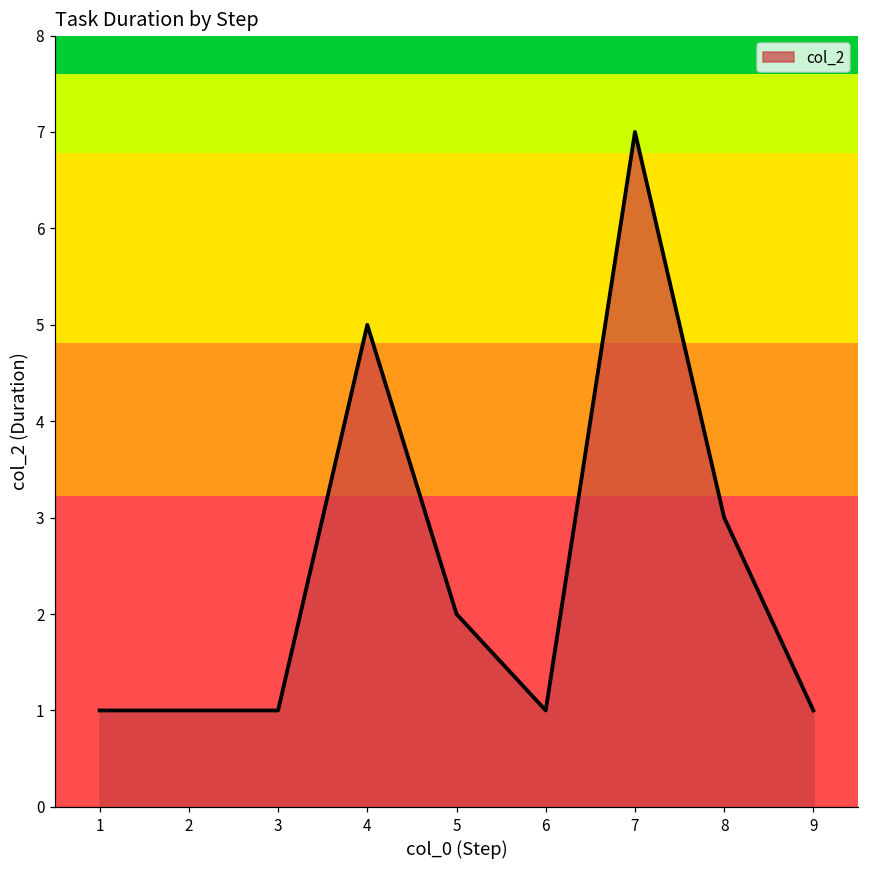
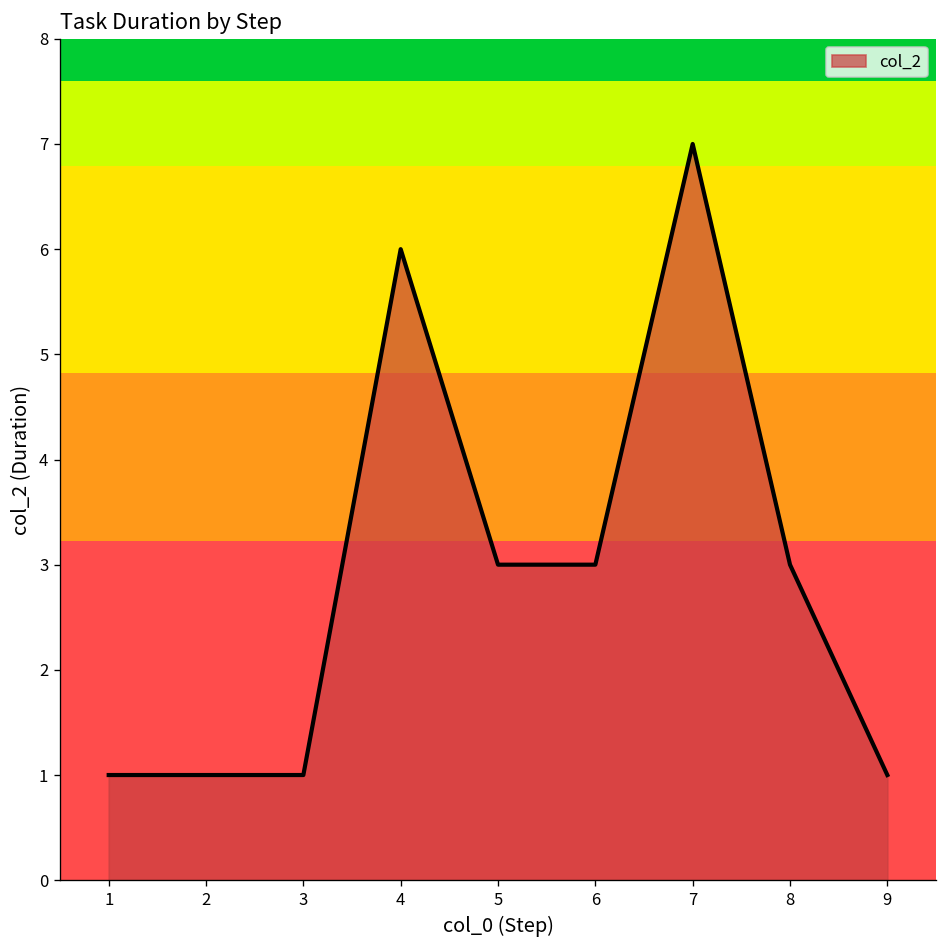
4: 5 -> 6
5: 2 -> 3
6: 1 -> 3
